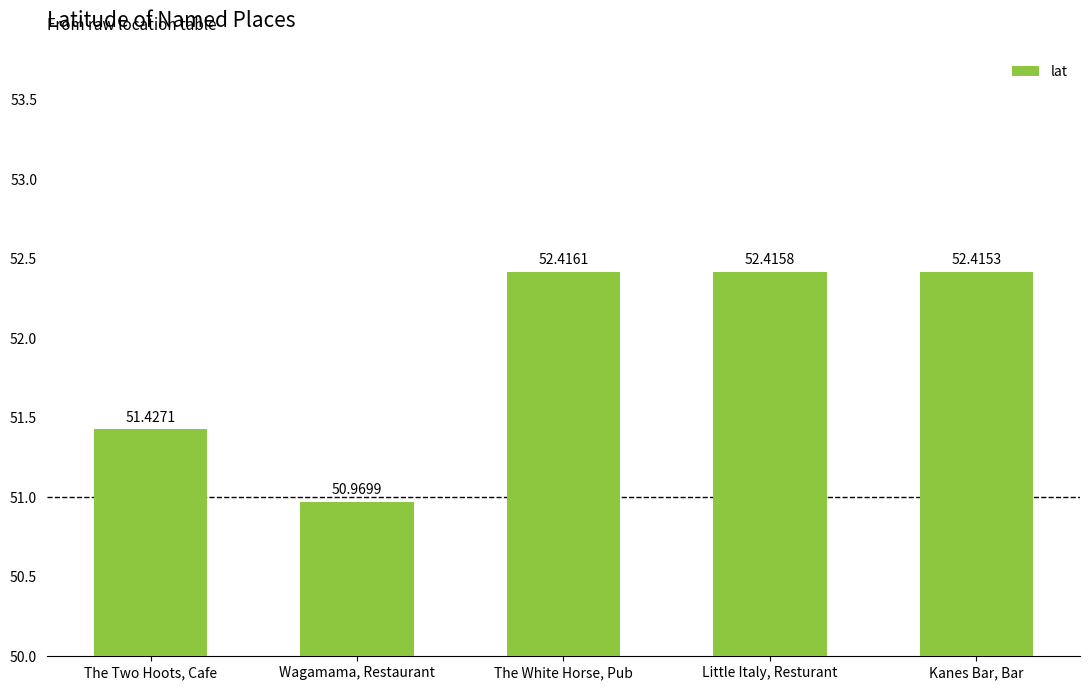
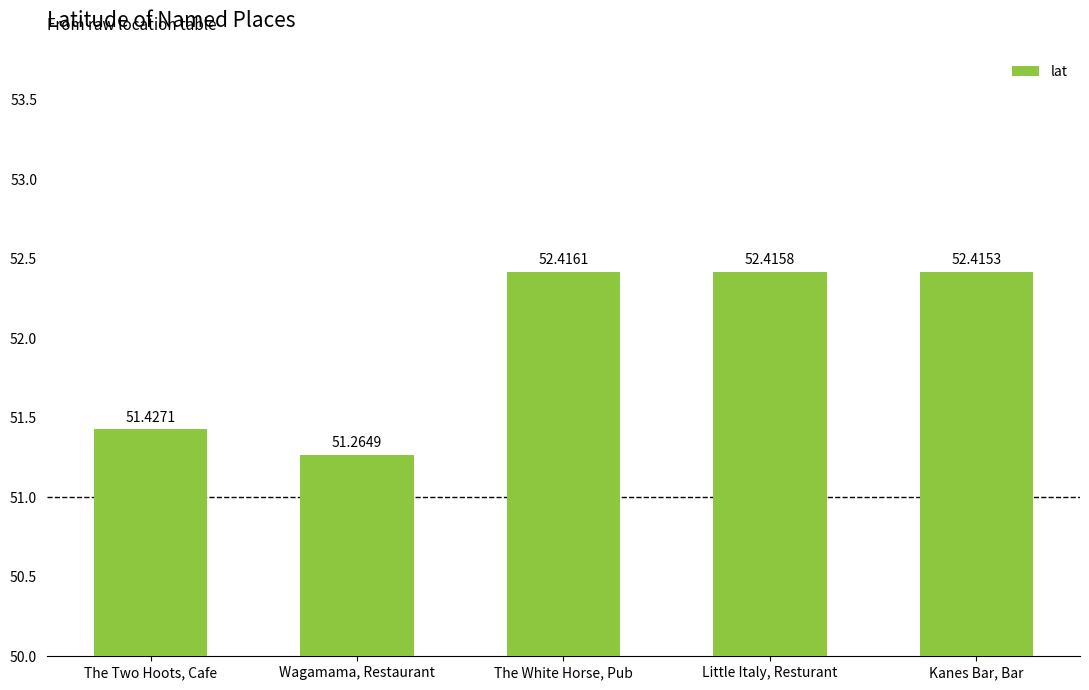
Wagamama, Restaurant: 50.9699 -> 51.2649
